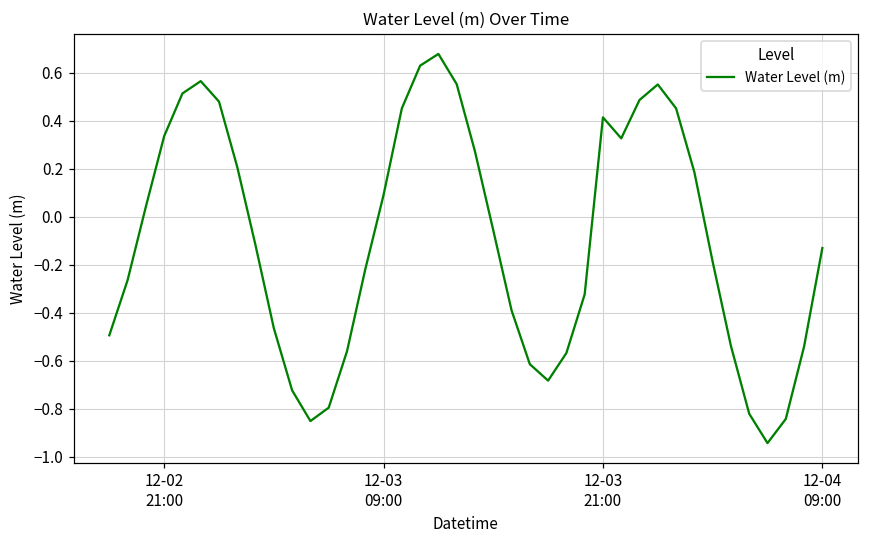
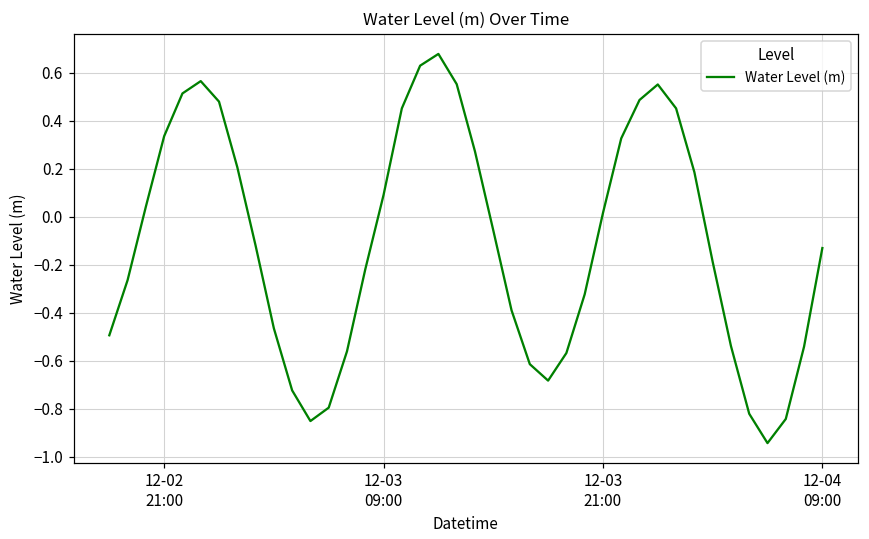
12-03 21:00: 0.41 -> 0.01
